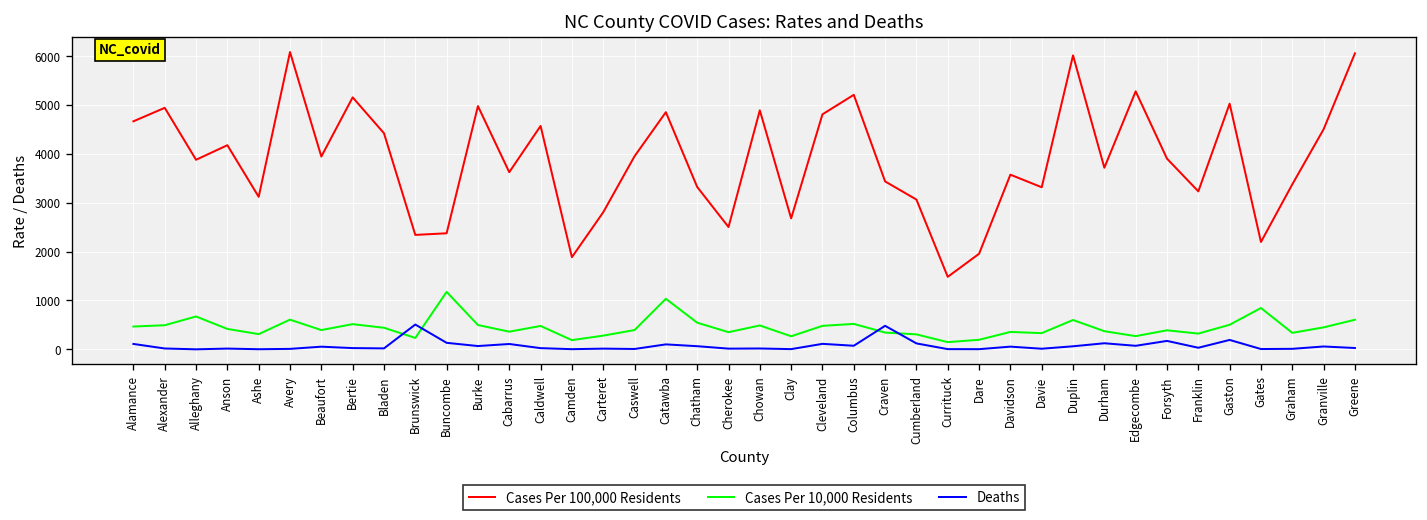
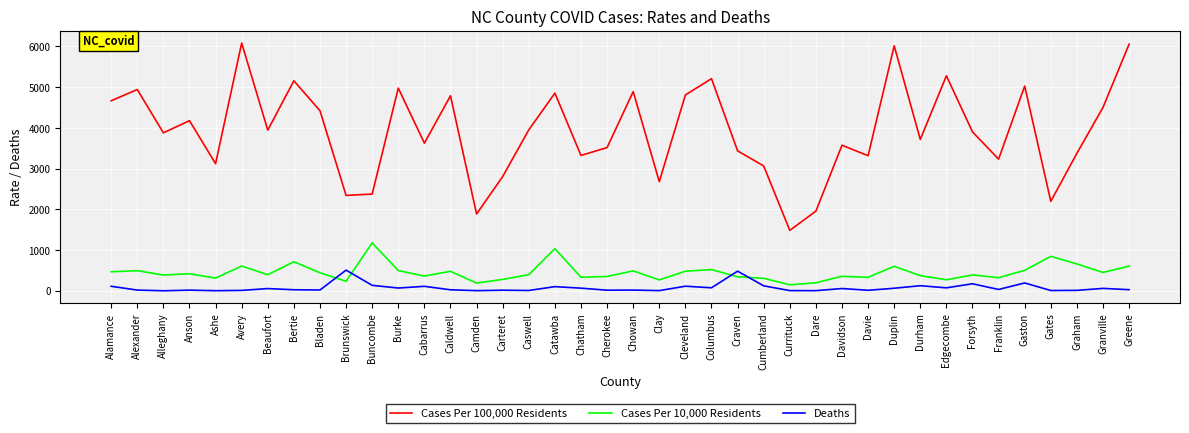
Cases Per 10,000 Residents, Alleghany: 700 -> 400
Cases Per 10,000 Residents, Bertie: 500 -> 700
Cases Per 100,000 Residents, Caldwell: 4600 -> 4800
Cases Per 10,000 Residents, Chatham: 500 -> 300
Cases Per 100,000 Residents, Cherokee: 2500 -> 3500
Cases Per 10,000 Residents, Graham: 300 -> 700
